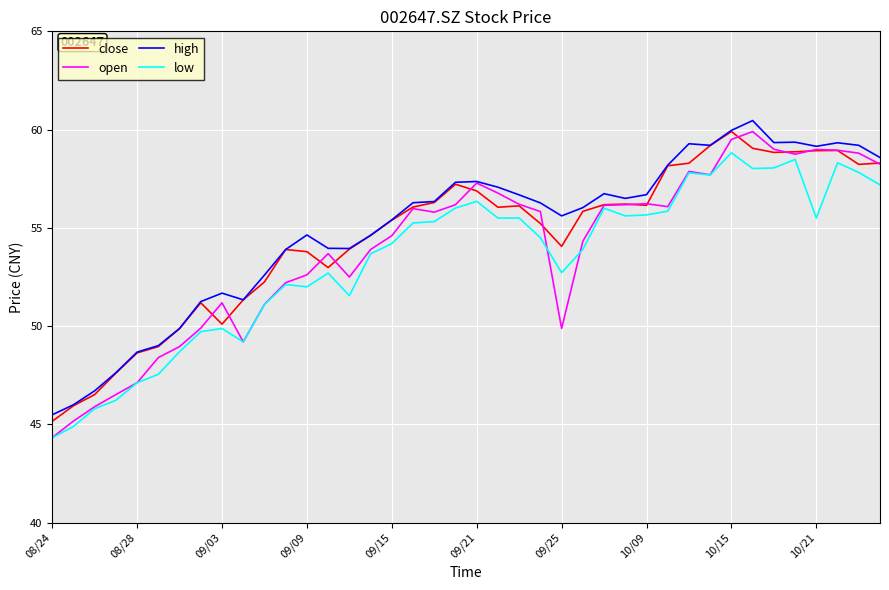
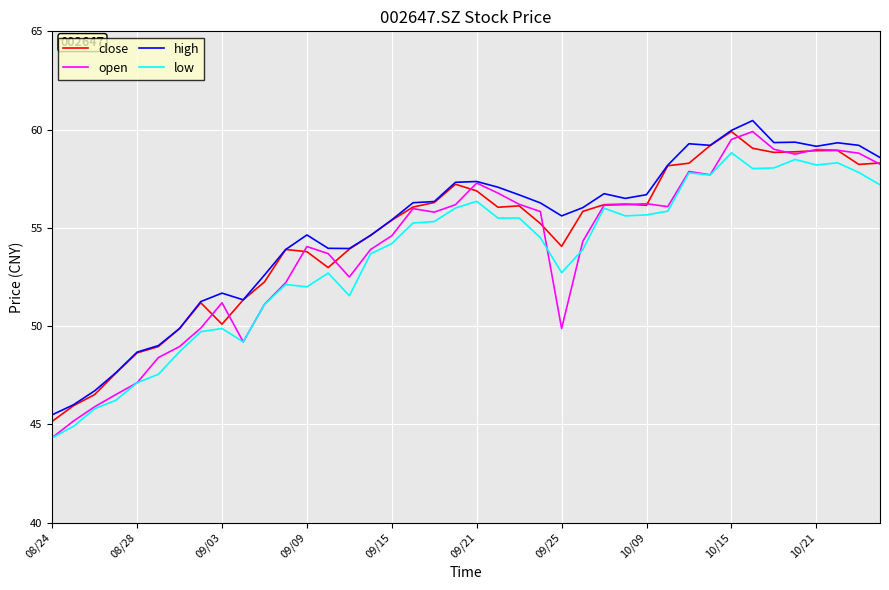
open, 09/09: 52.6 -> 54.1
low, 10/21: 55.5 -> 58.2
